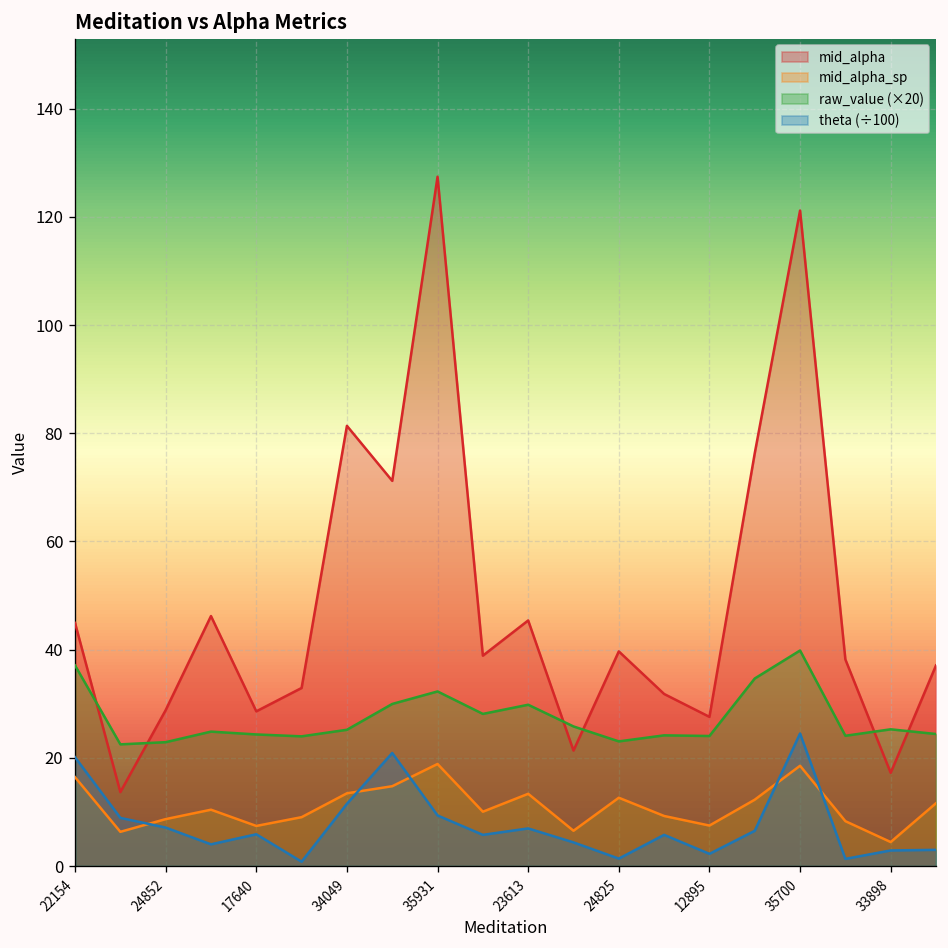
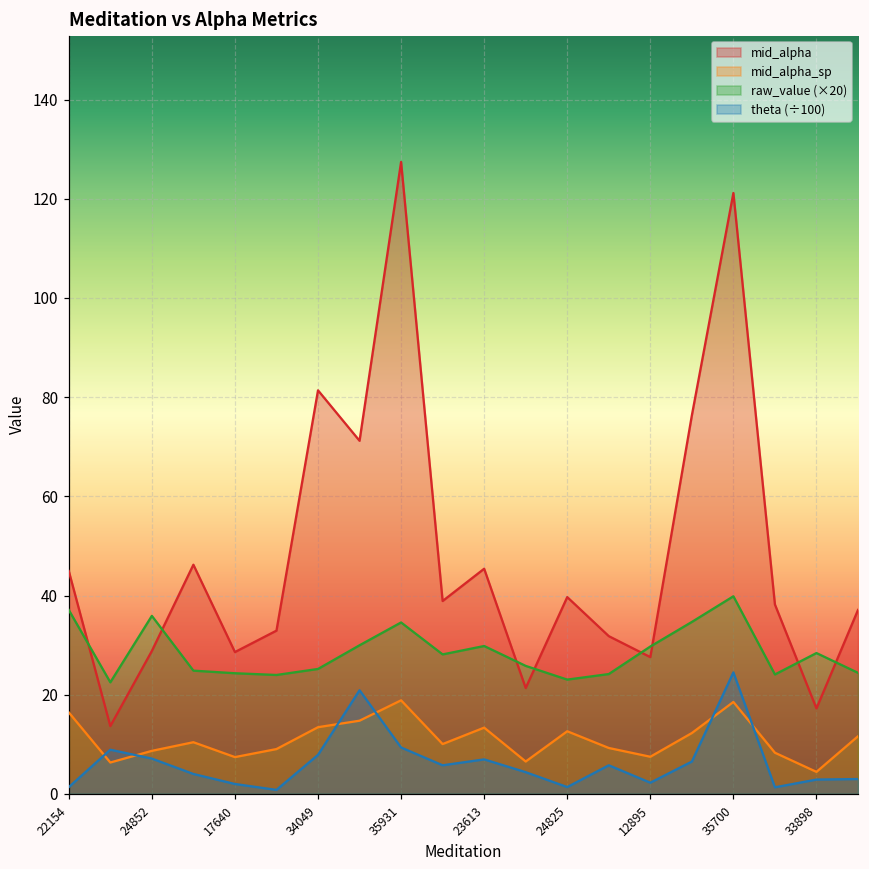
theta (÷100), 22154: 20 -> 1
raw_value (×20), 24852: 23 -> 36
theta (÷100), 17640: 6 -> 2
theta (÷100), 34049: 12 -> 8
raw_value (×20), 35931: 32 -> 35
raw_value (×20), 12895: 24 -> 30
raw_value (×20), 33898: 25 -> 28
